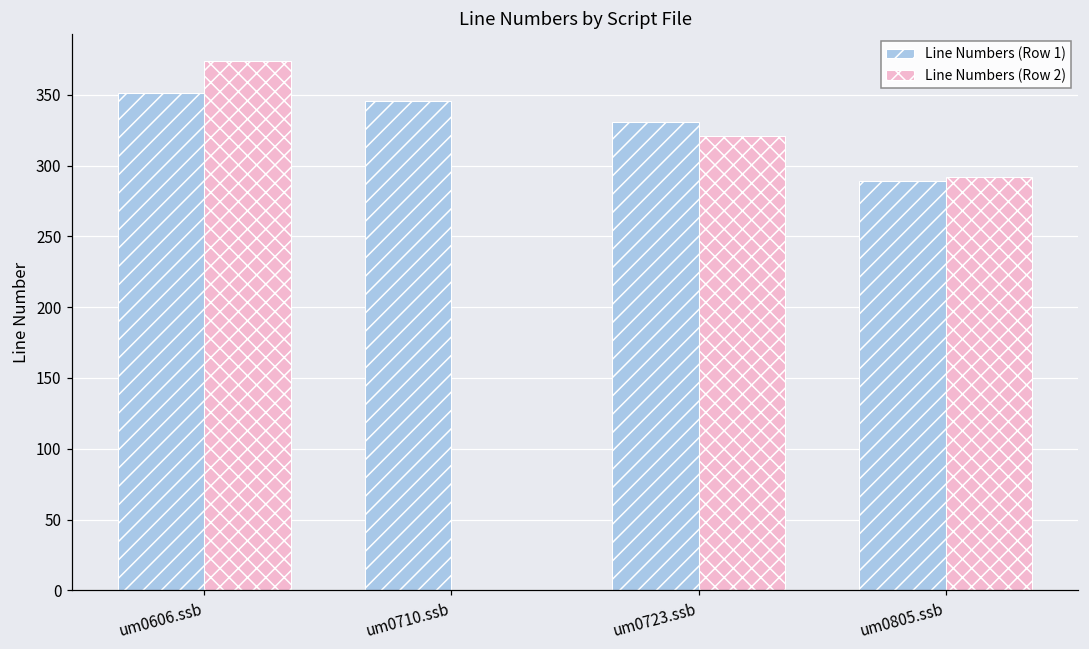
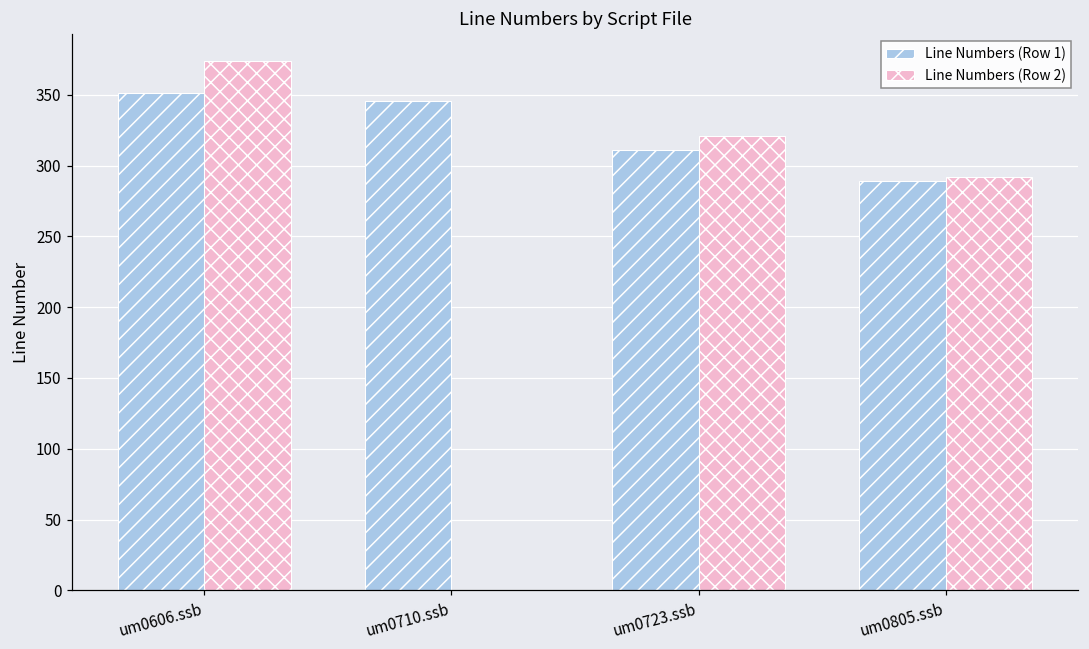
Line Numbers (Row 1), um0723.ssb: 331 -> 311
